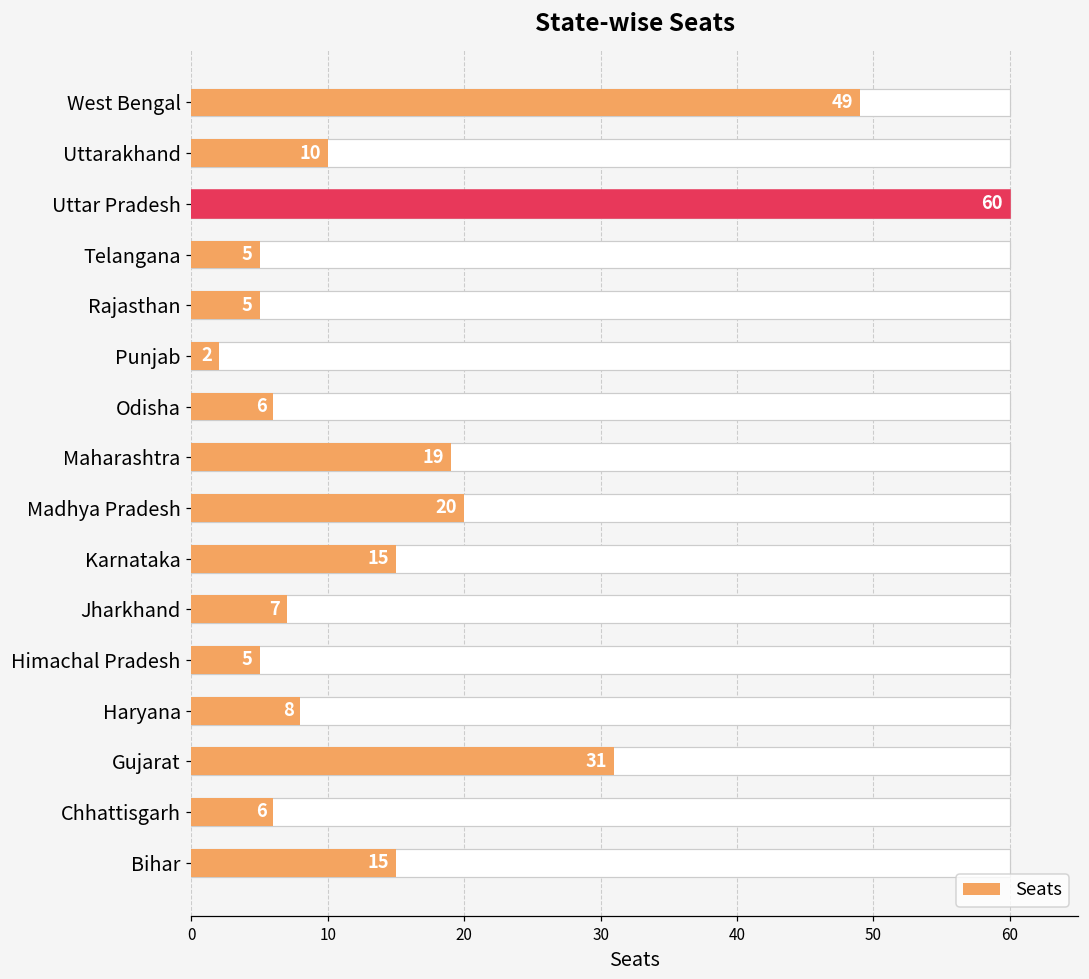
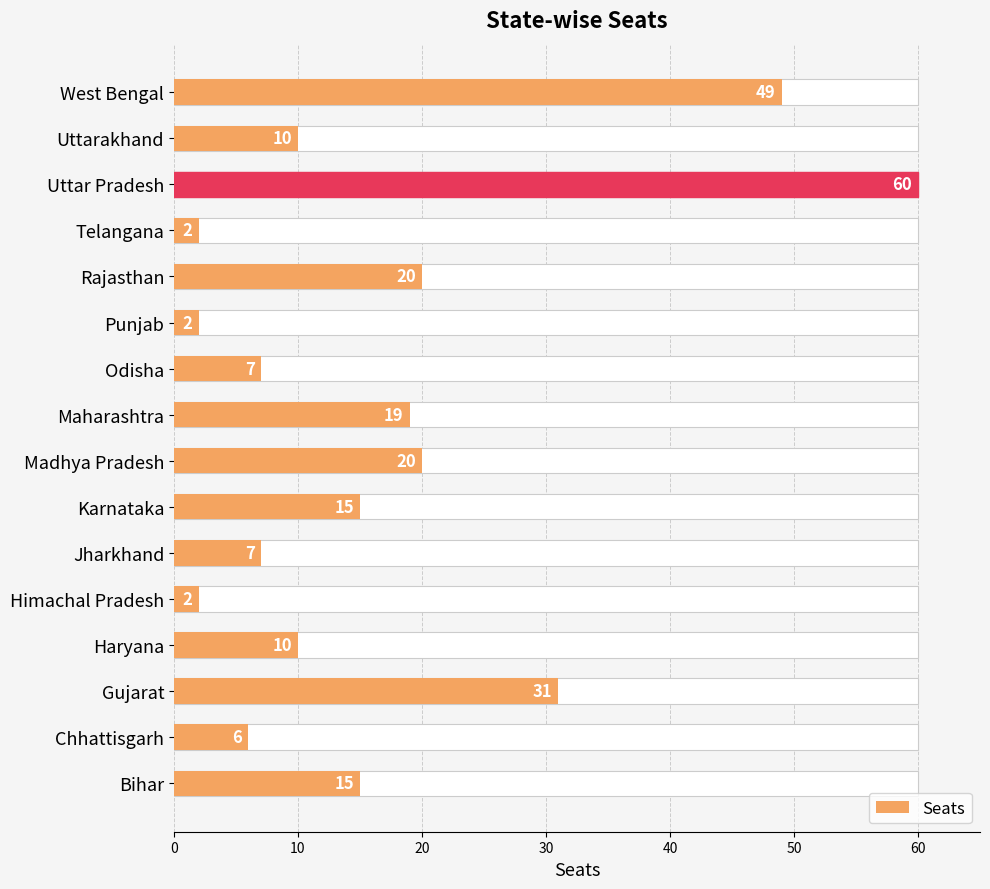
Seats, Telangana: 5 -> 2
Seats, Rajasthan: 5 -> 20
Seats, Odisha: 6 -> 7
Seats, Himachal Pradesh: 5 -> 2
Seats, Haryana: 8 -> 10
